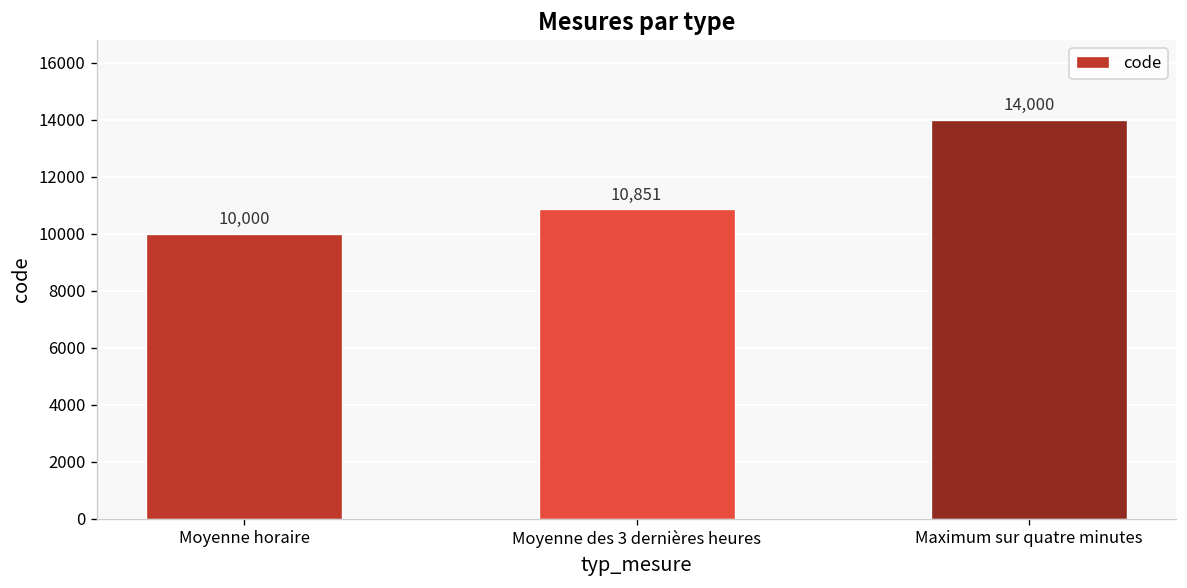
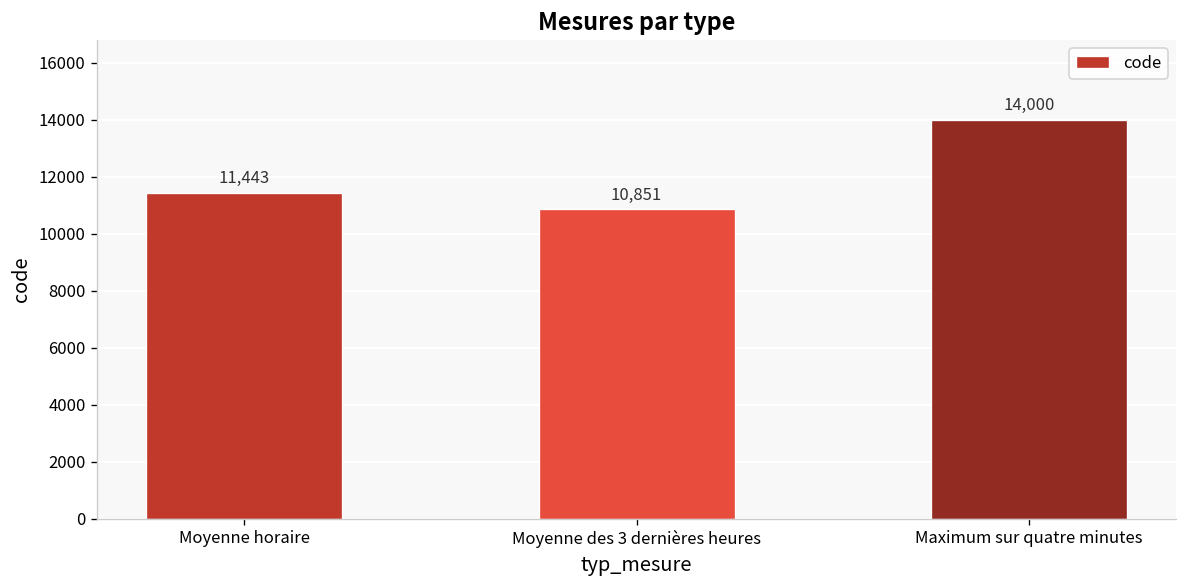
Moyenne horaire: 10,000 -> 11,443
